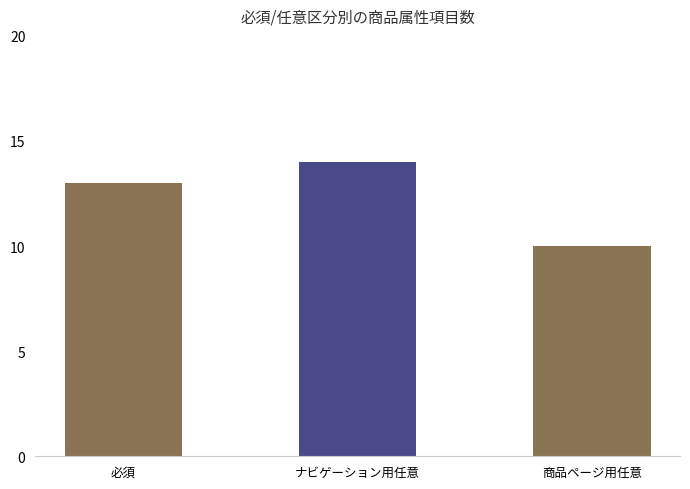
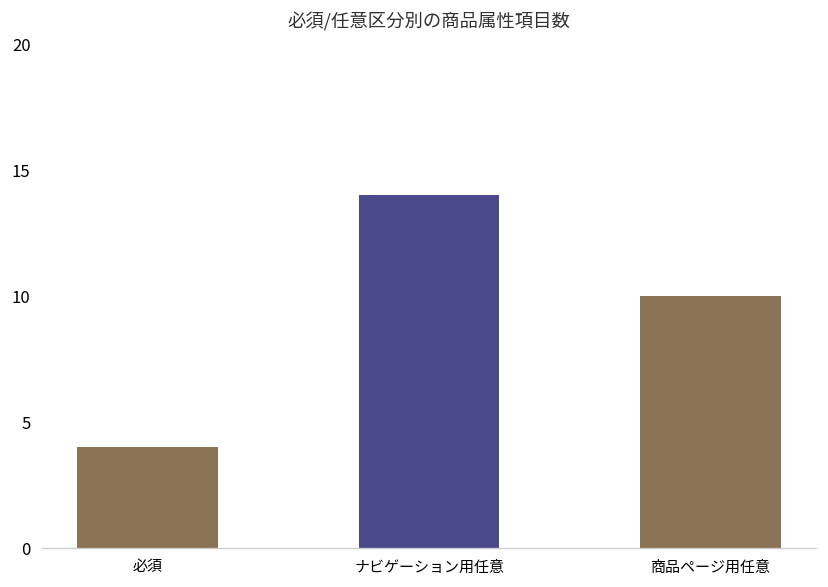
必須: 13 -> 4
